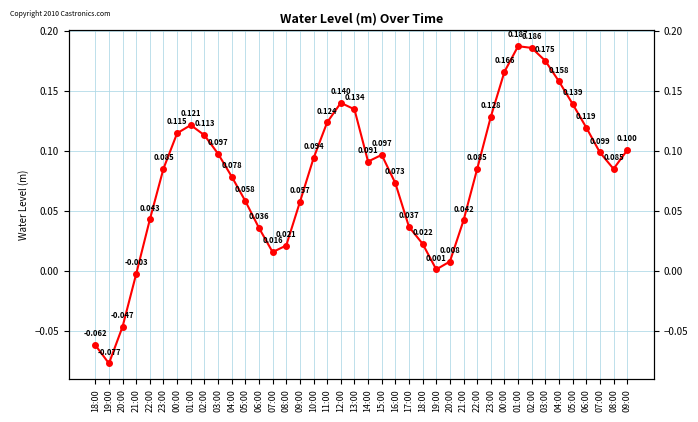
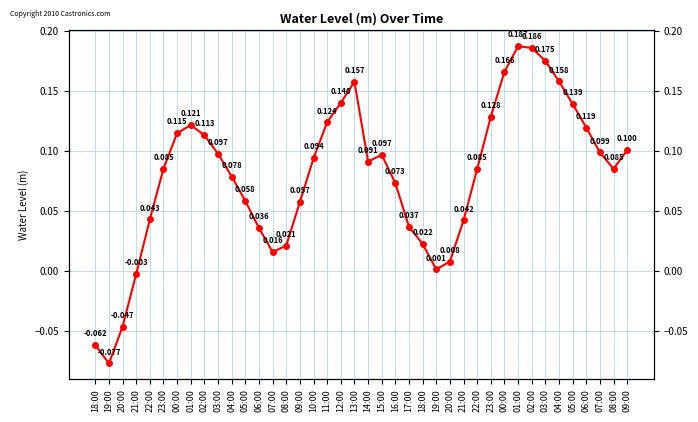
13:00: 0.134 -> 0.157
